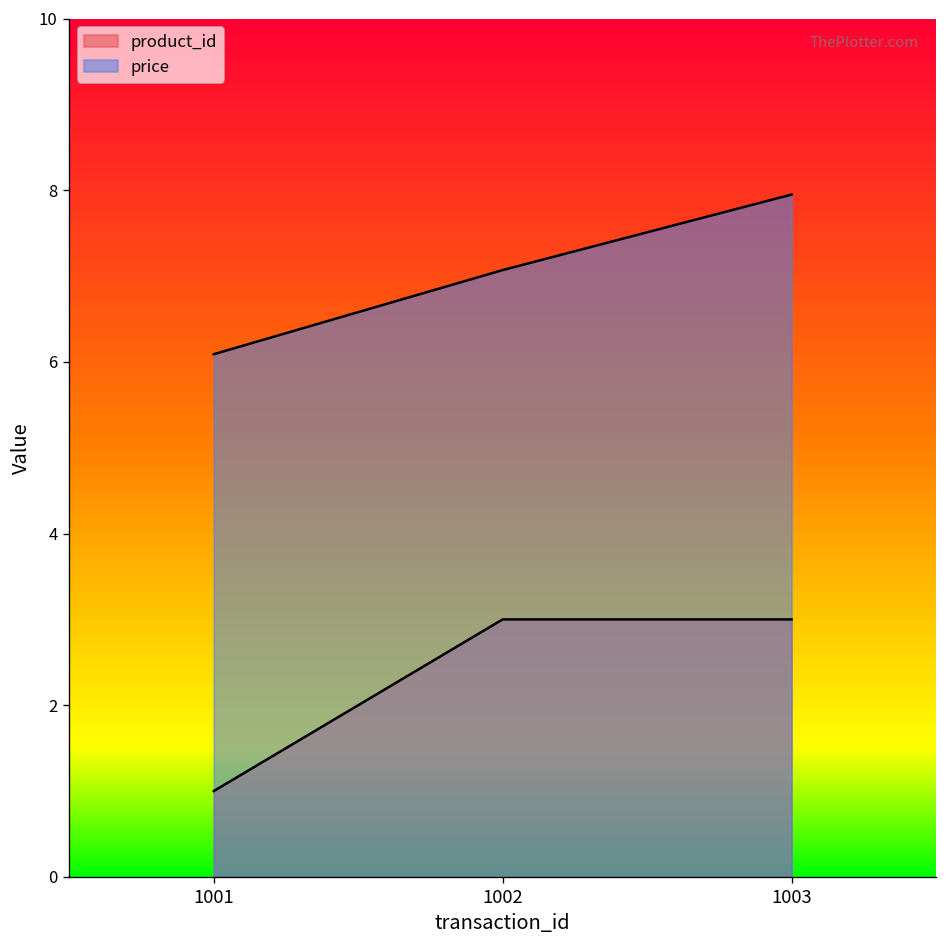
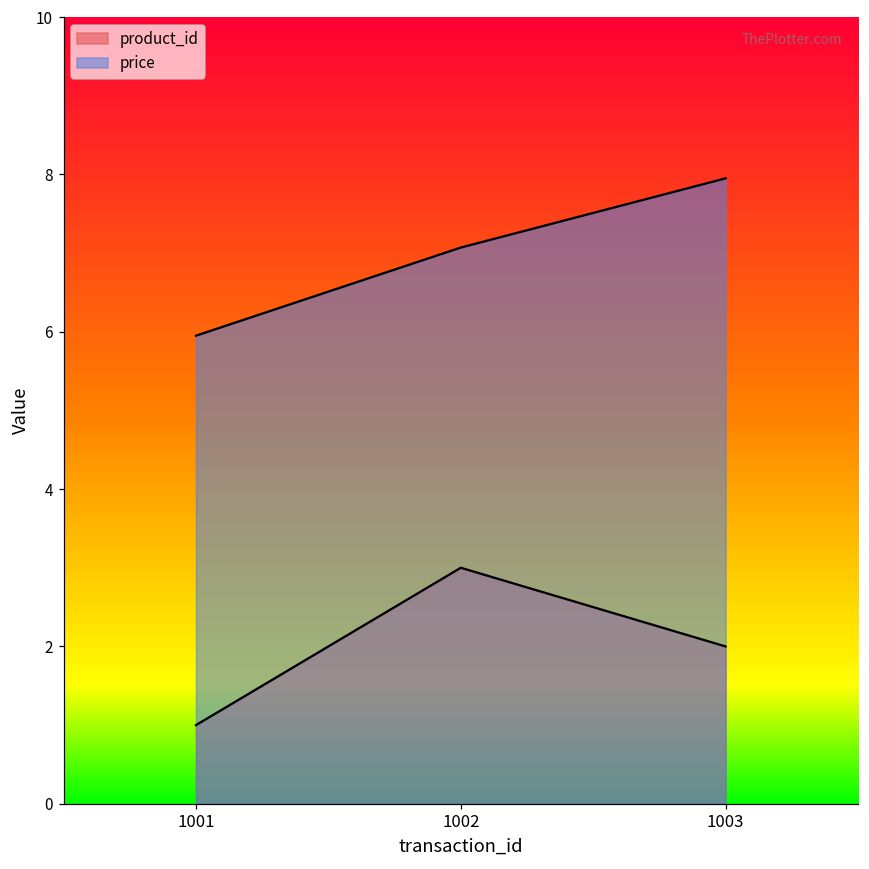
price, 1001: 6.1 -> 6.0
product_id, 1003: 3 -> 2
